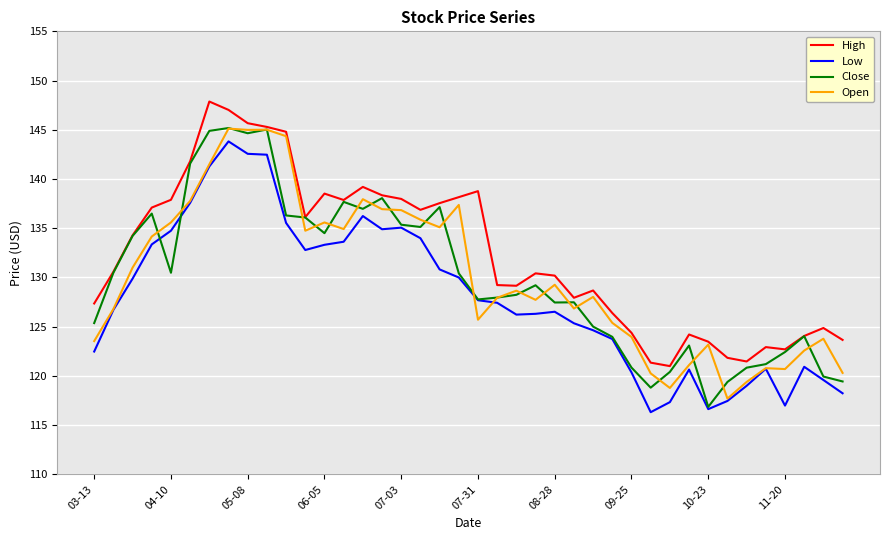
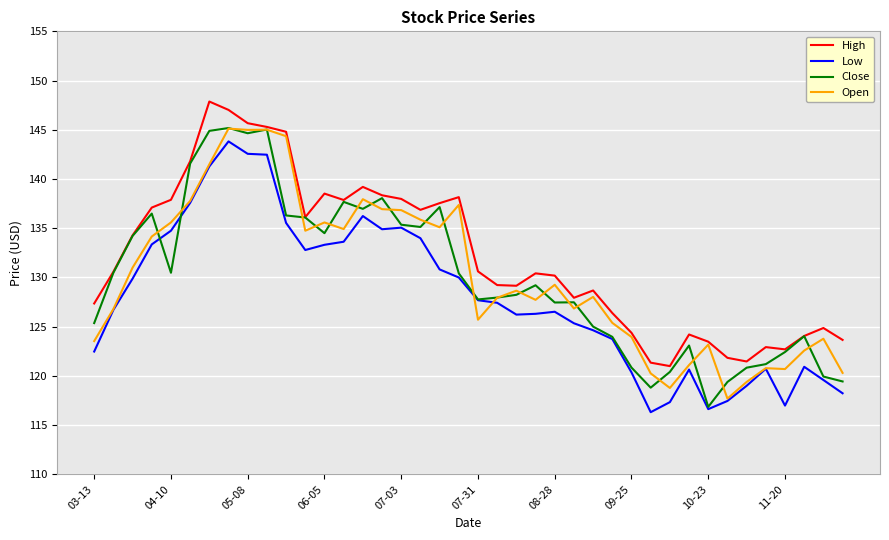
High, 07-31: 139 -> 131
